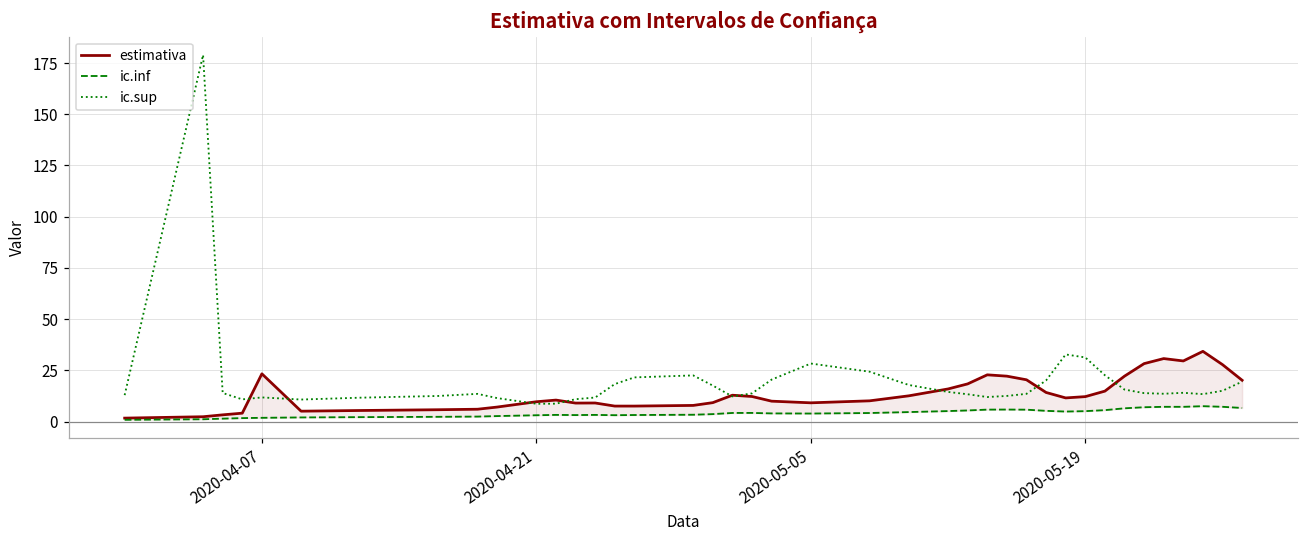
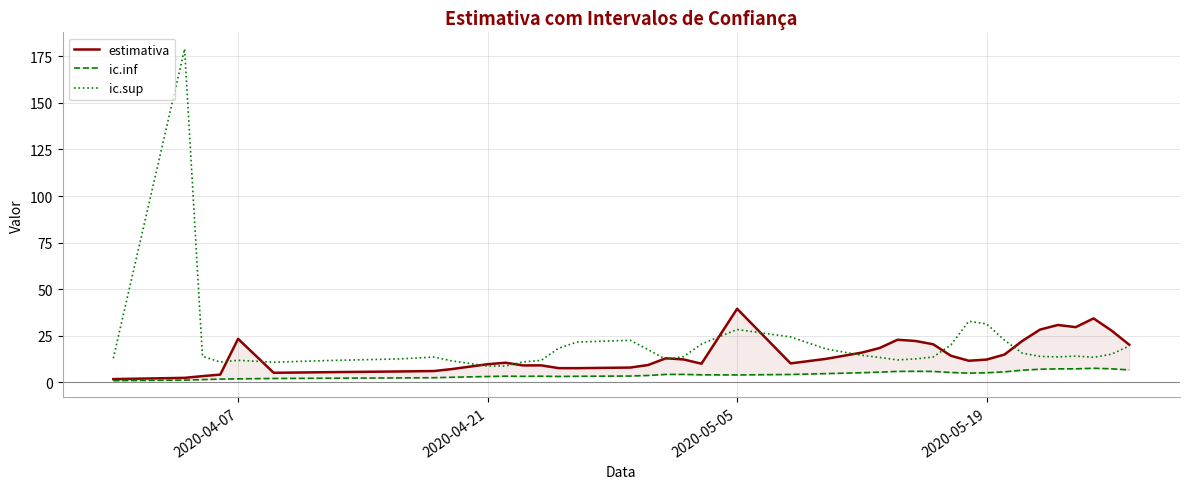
estimativa, 2020-05-05: 9 -> 39
